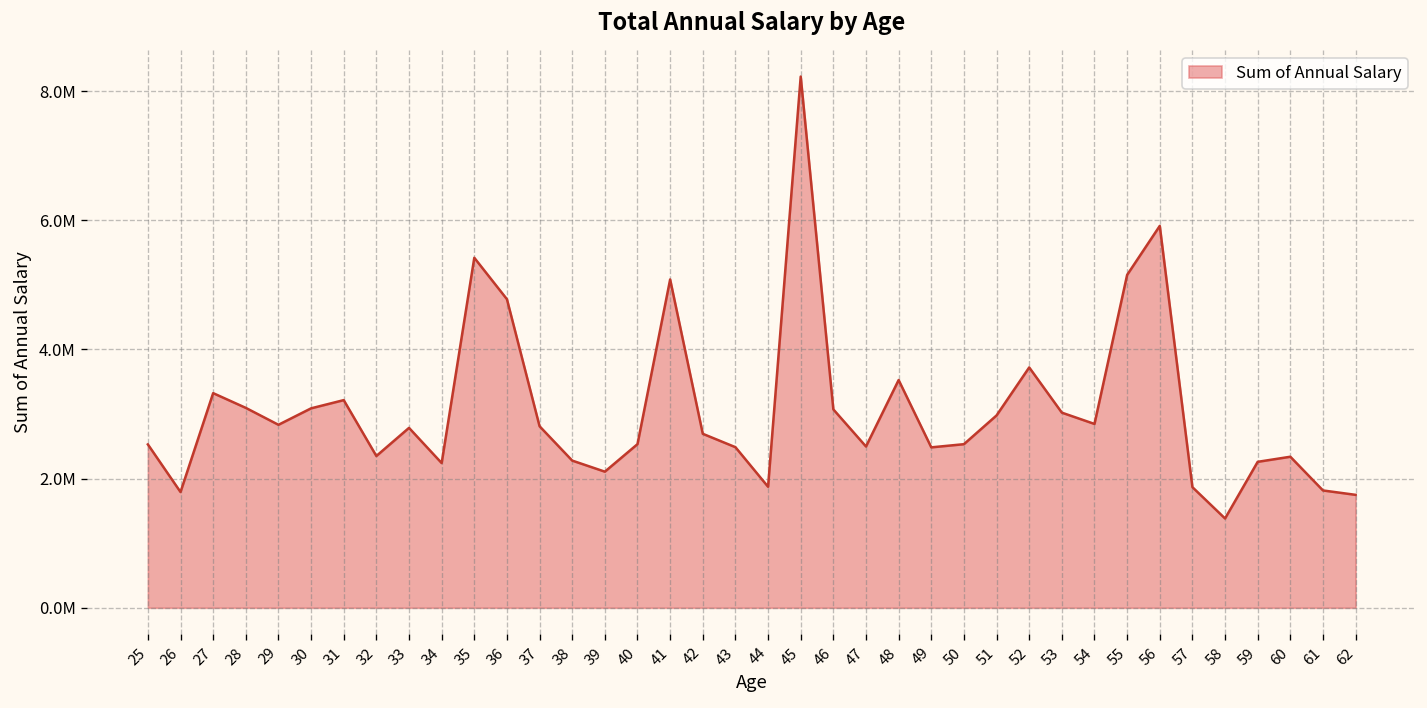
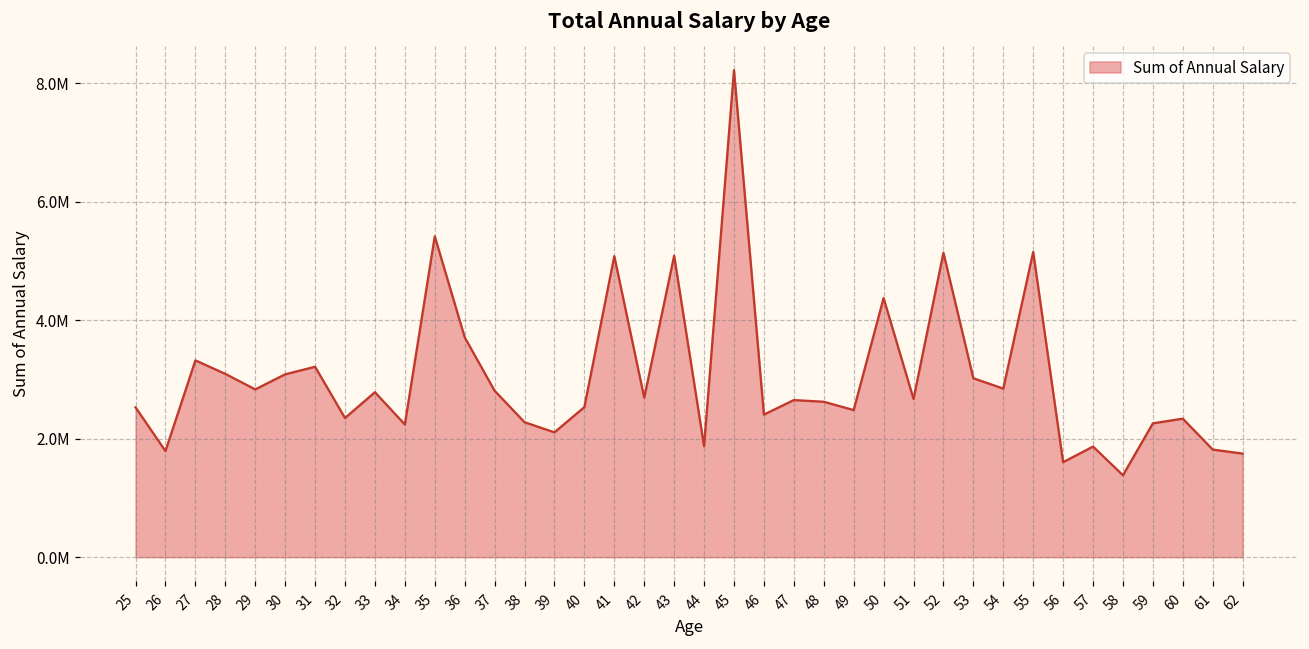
36: 4800000 -> 3700000
43: 2500000 -> 5100000
46: 3100000 -> 2400000
47: 2500000 -> 2700000
48: 3500000 -> 2600000
50: 2500000 -> 4400000
51: 3000000 -> 2700000
52: 3700000 -> 5100000
56: 5900000 -> 1600000
